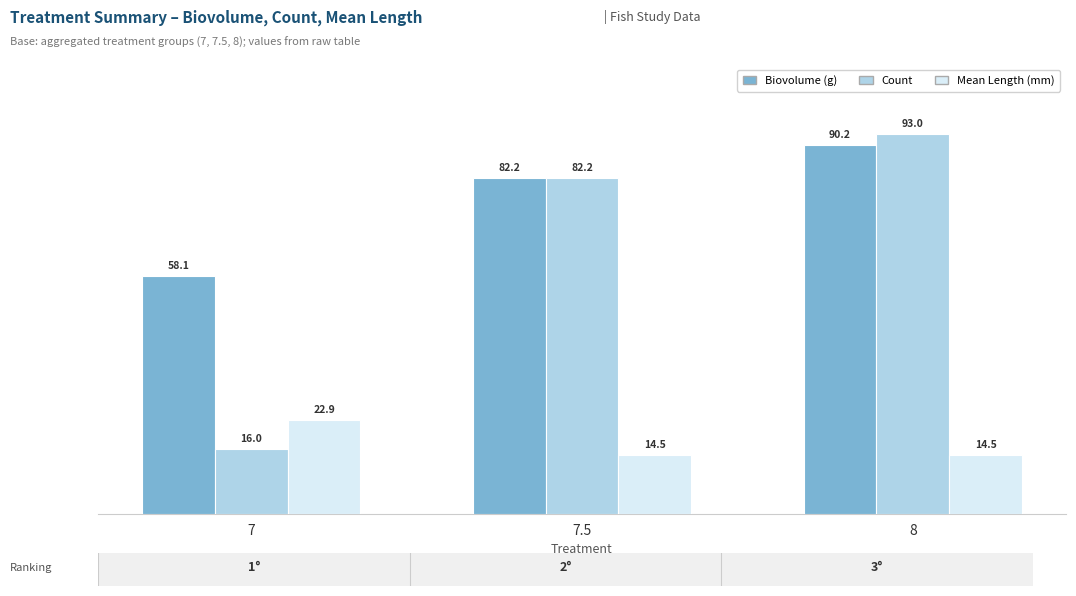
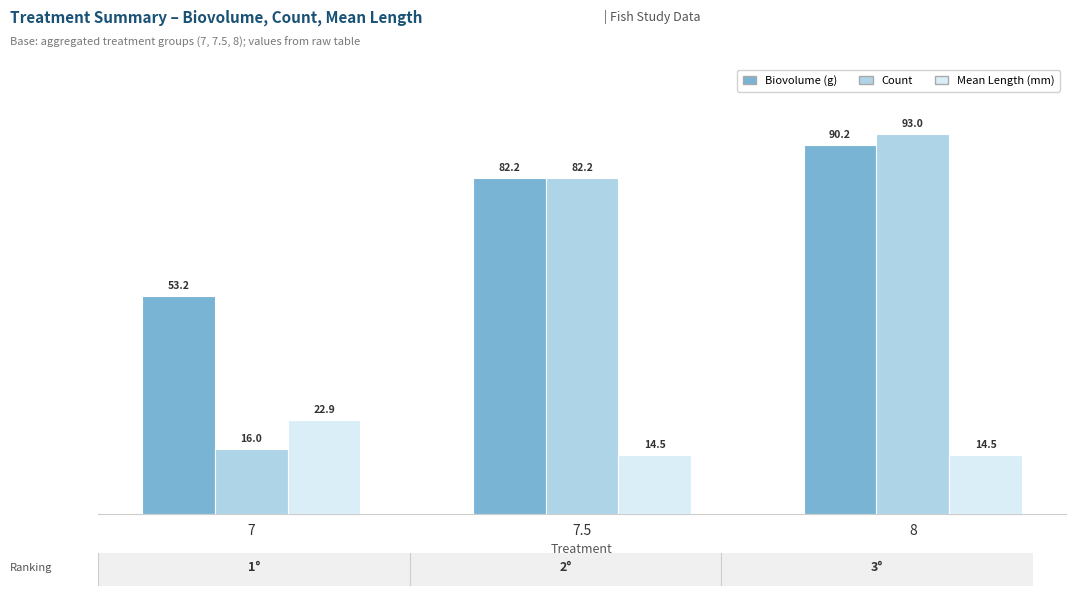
Biovolume (g), 7: 58.1 -> 53.2
